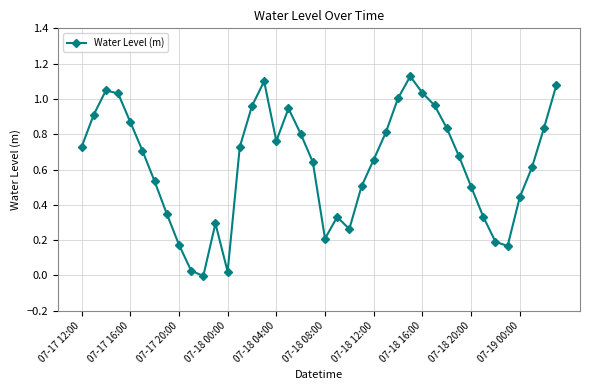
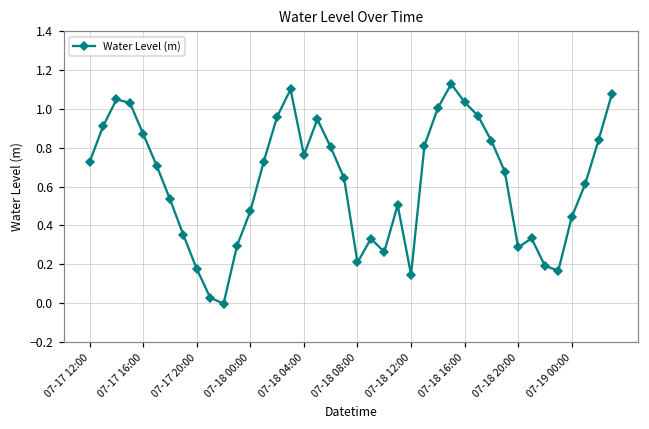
07-18 00:00: 0.02 -> 0.47
07-18 12:00: 0.66 -> 0.15
07-18 20:00: 0.50 -> 0.29
